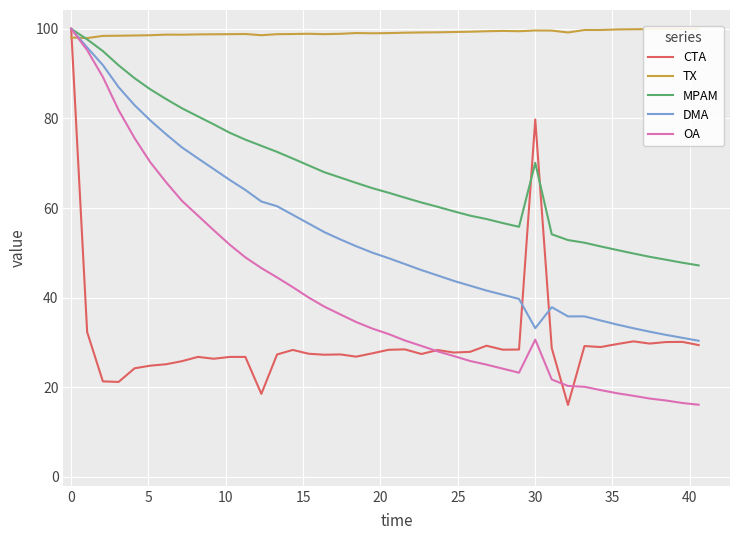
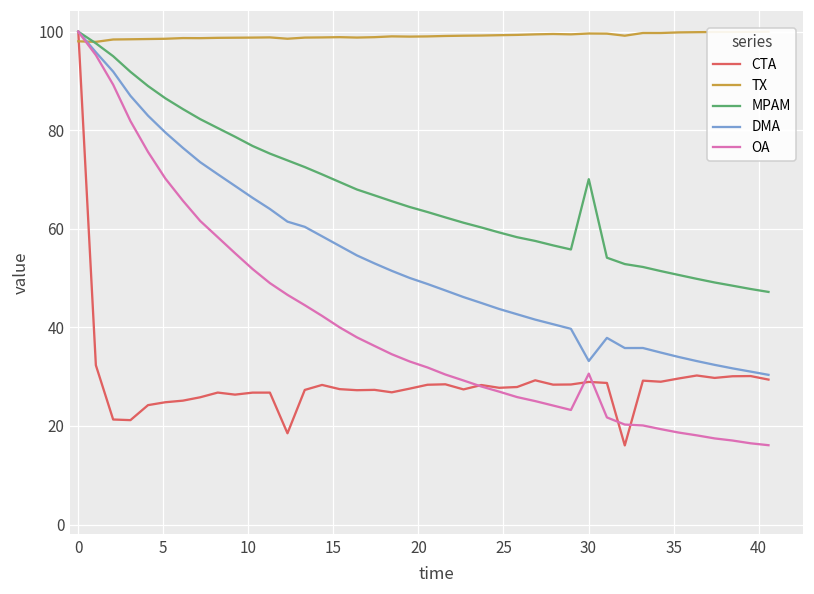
CTA, 30: 80 -> 29
